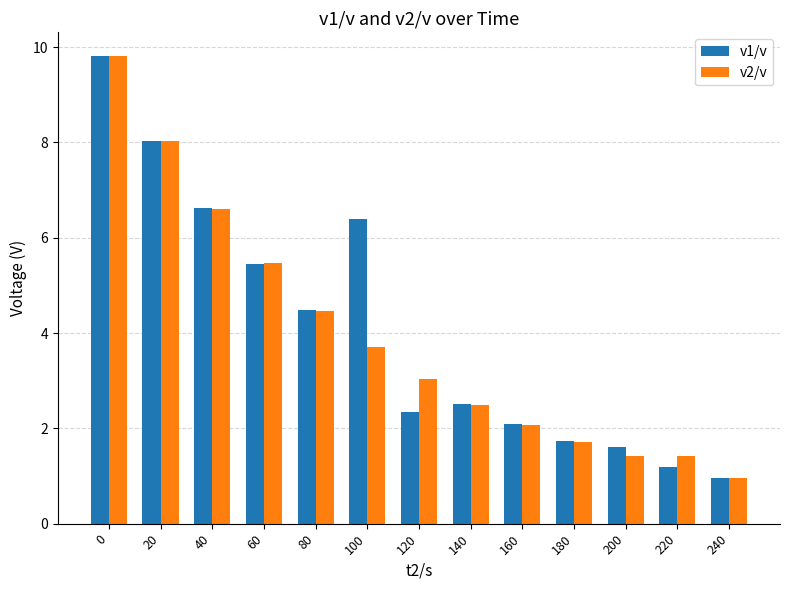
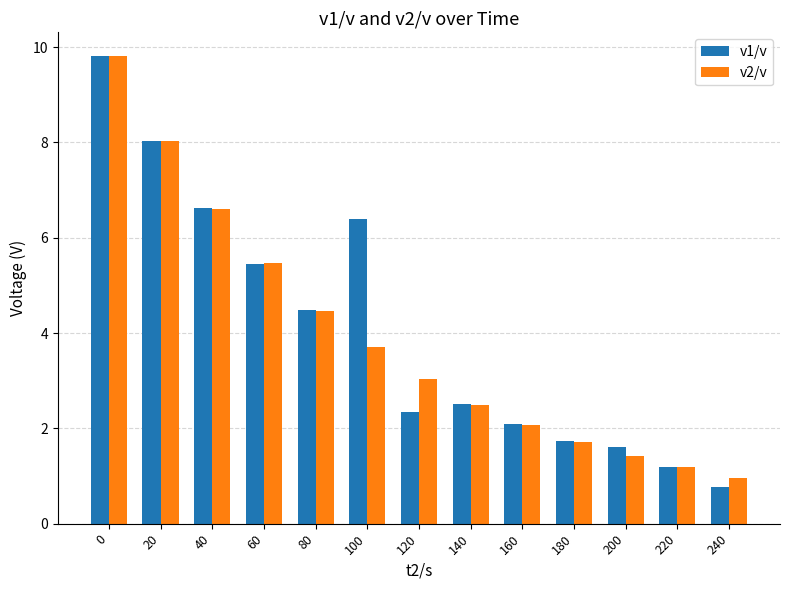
v2/v, 220: 1.4 -> 1.2
v1/v, 240: 1.0 -> 0.8
